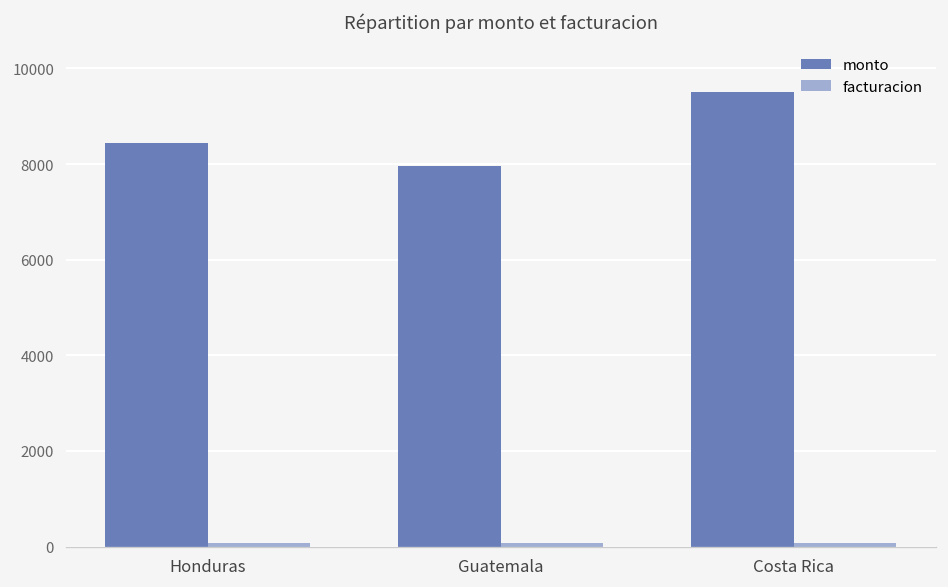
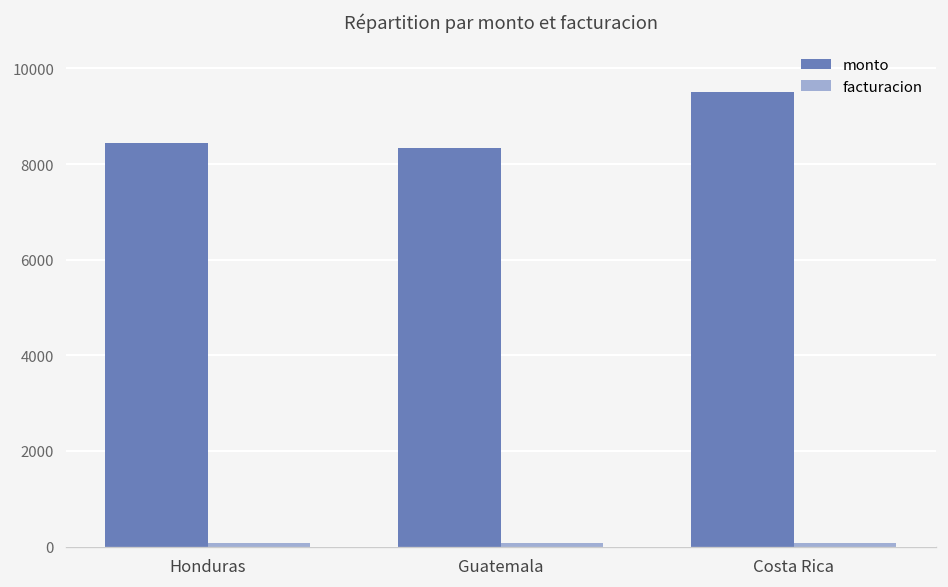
monto, Guatemala: 8000 -> 8300
